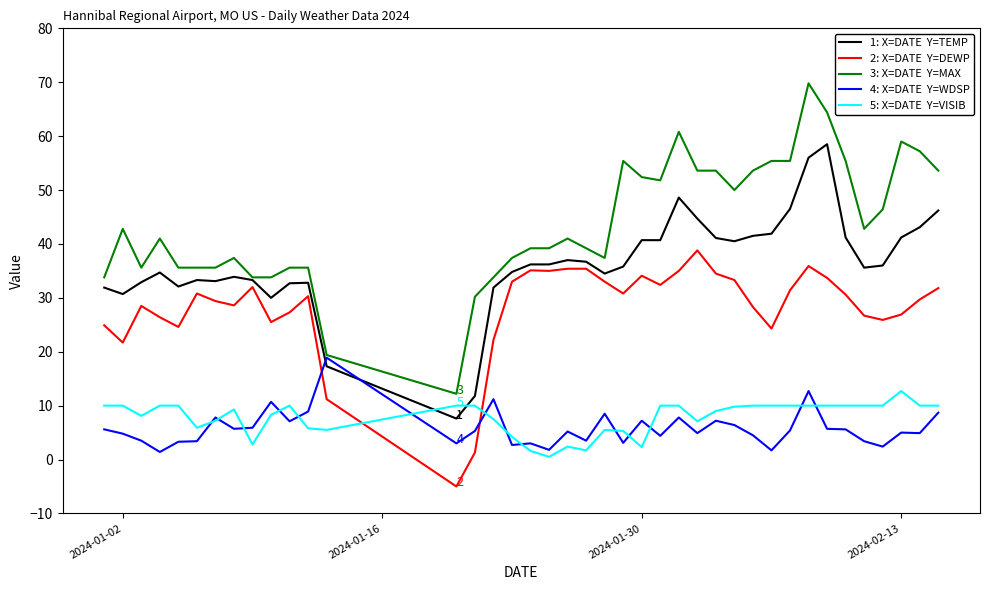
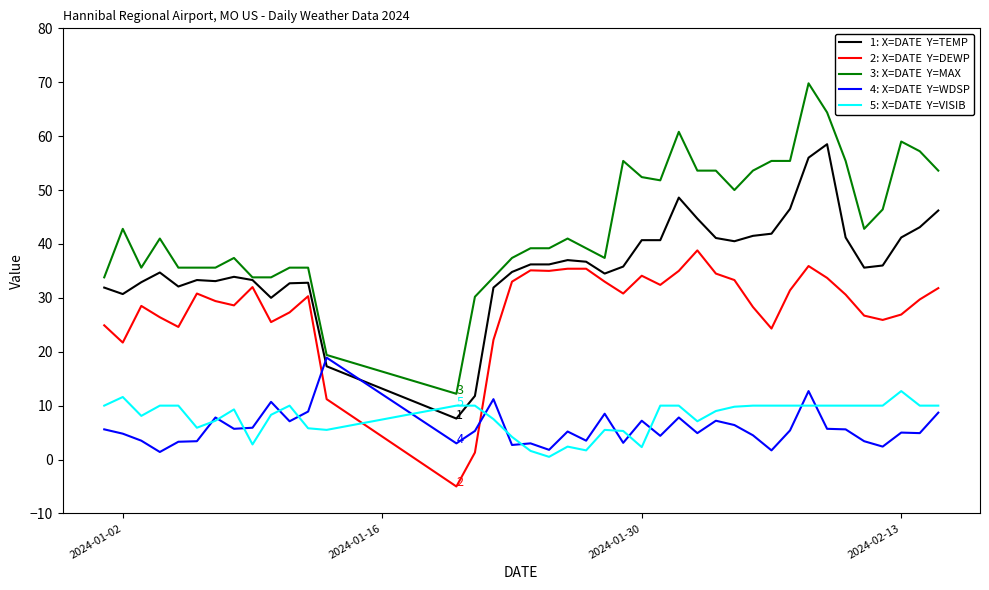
5: X=DATE Y=VISIB, 2024-01-02: 10 -> 12
